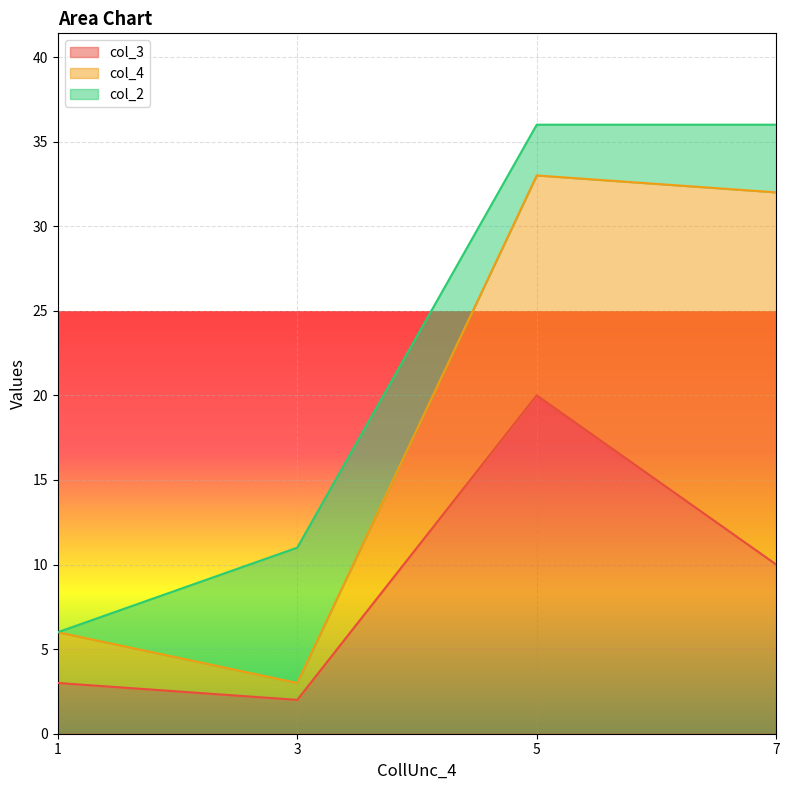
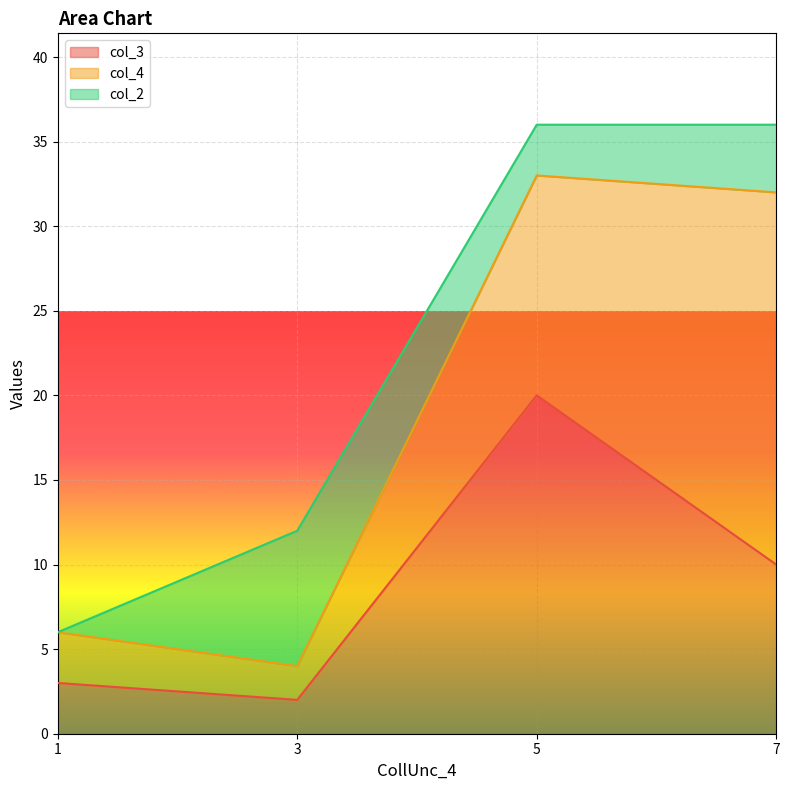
col_4, 3: 1 -> 2
